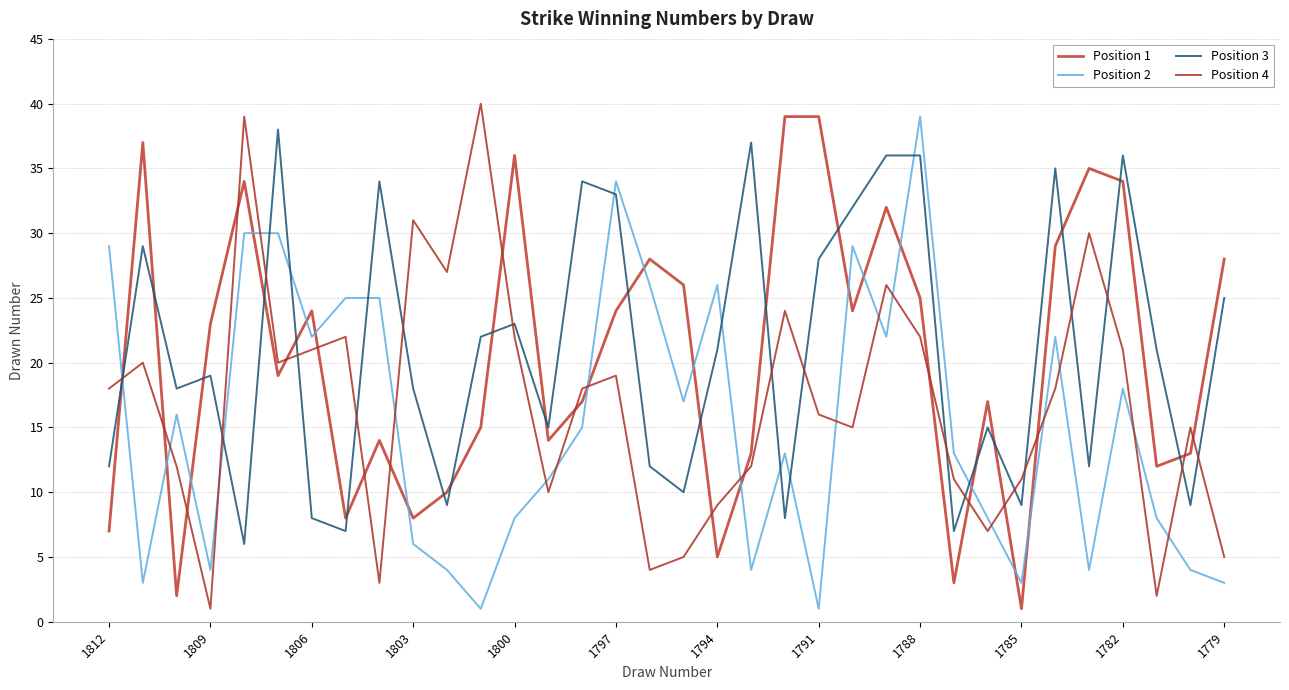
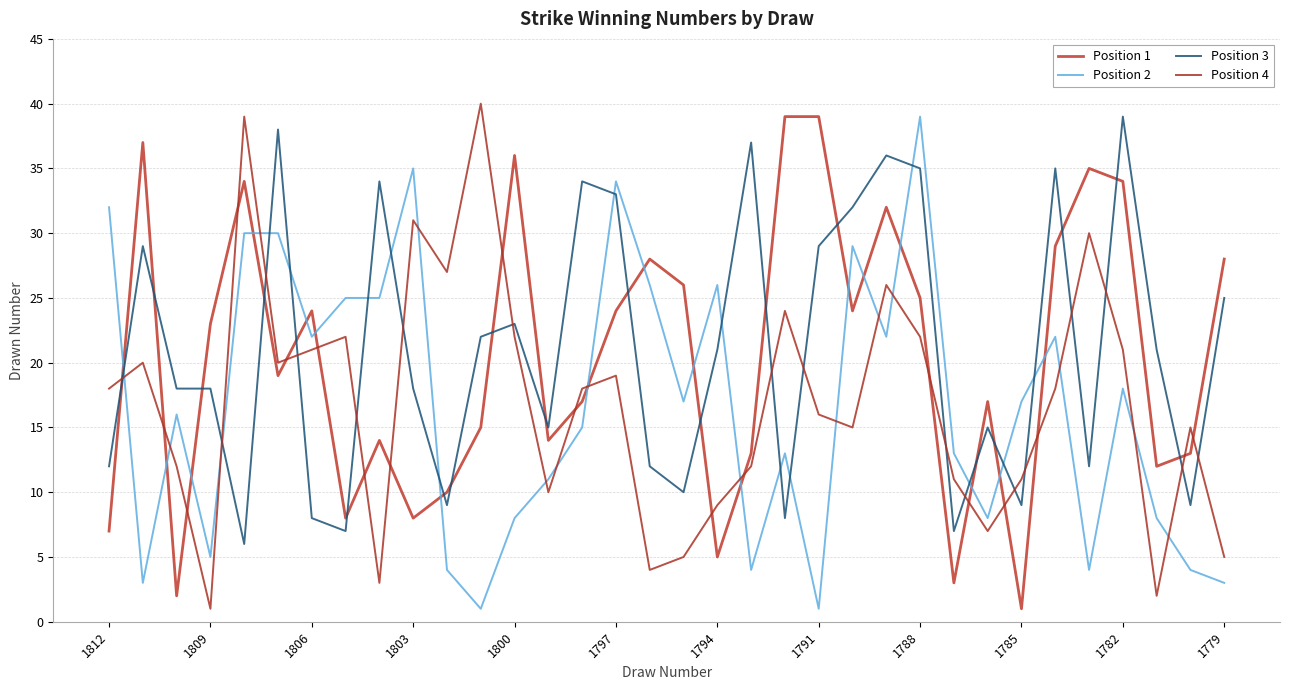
Position 2, 1812: 29 -> 32
Position 2, 1809: 4 -> 5
Position 3, 1809: 19 -> 18
Position 2, 1803: 6 -> 35
Position 3, 1791: 28 -> 29
Position 3, 1788: 36 -> 35
Position 2, 1785: 3 -> 17
Position 3, 1782: 36 -> 39
